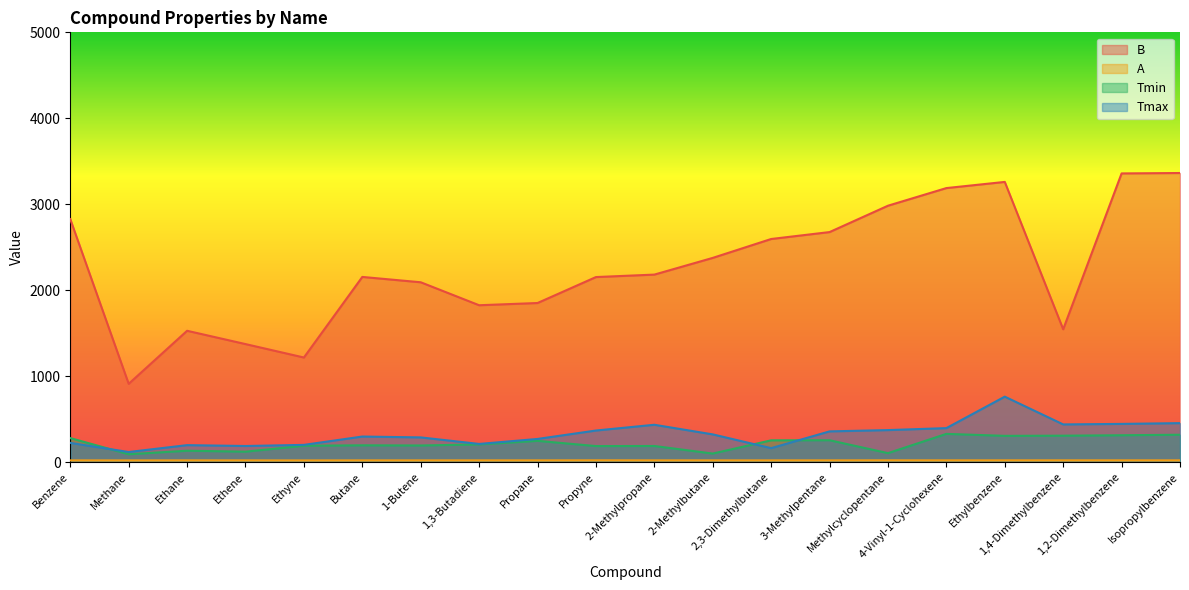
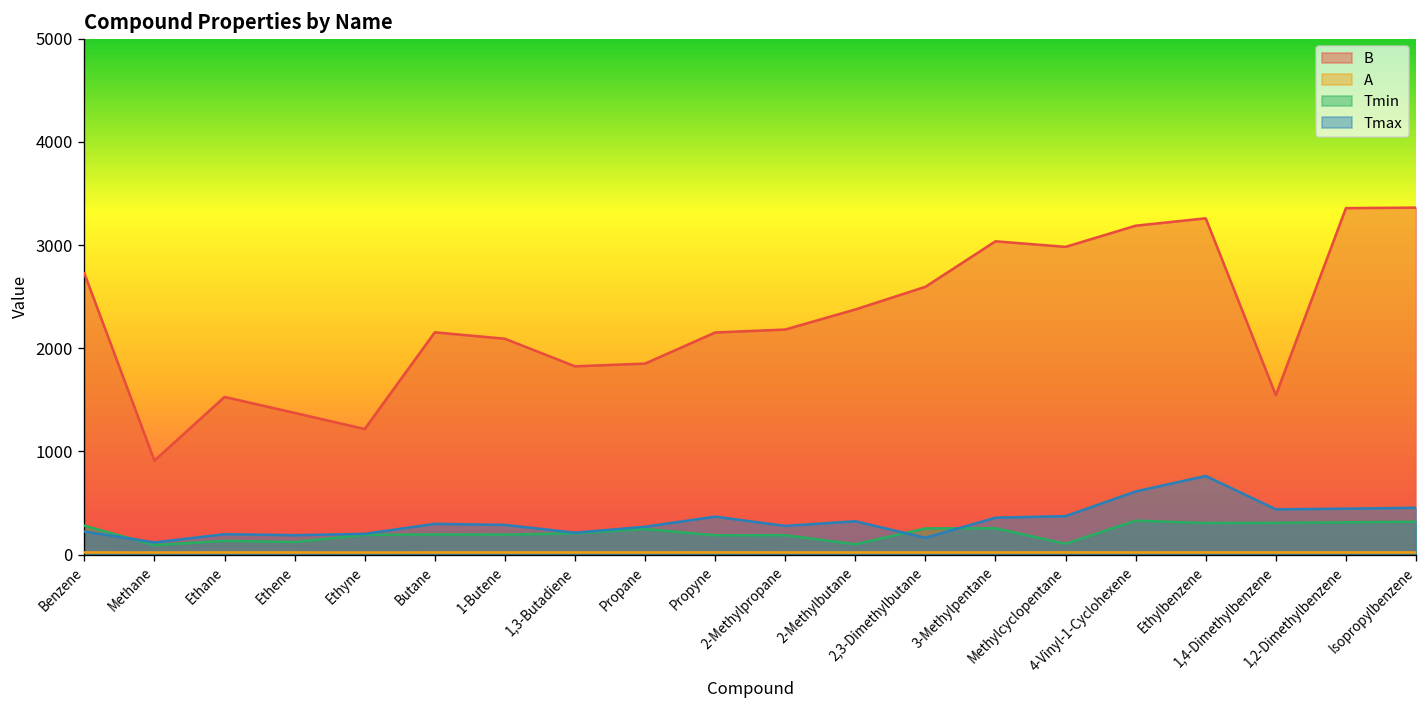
B, Benzene: 2800 -> 2700
Tmax, 2-Methylpropane: 400 -> 300
B, 3-Methylpentane: 2700 -> 3000
Tmax, 4-Vinyl-1-Cyclohexene: 400 -> 600
